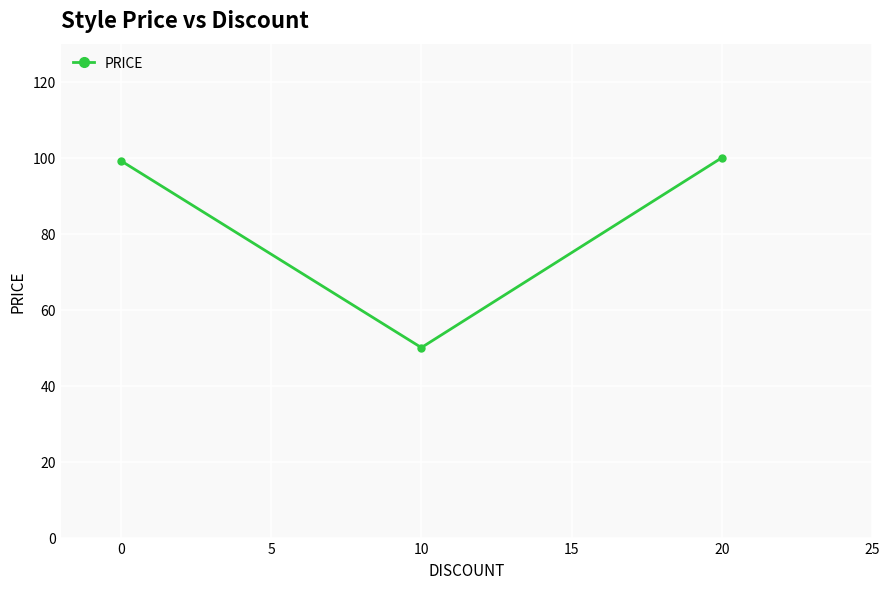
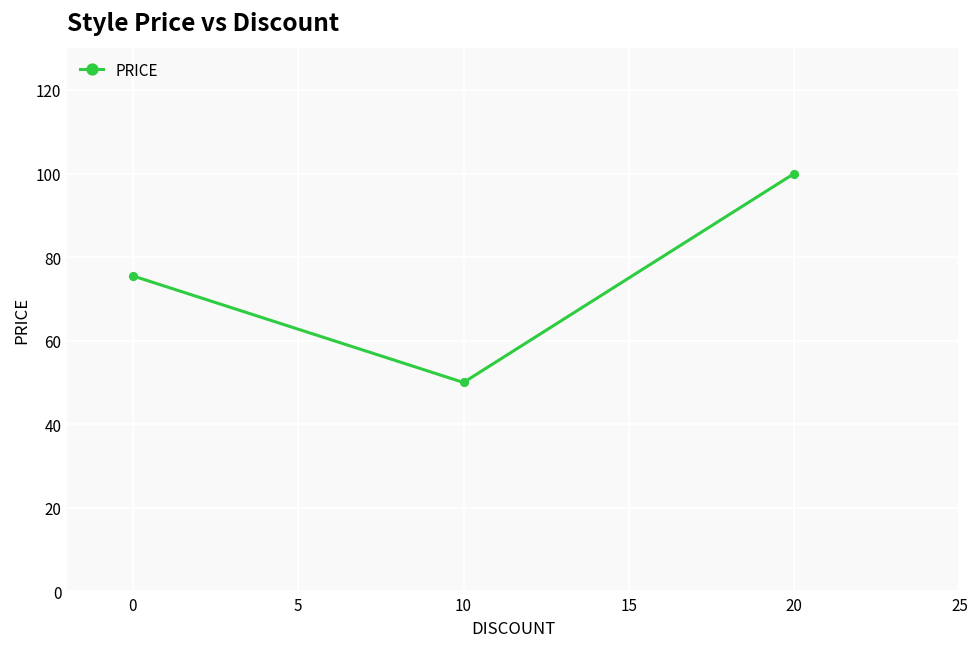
0: 99 -> 76
